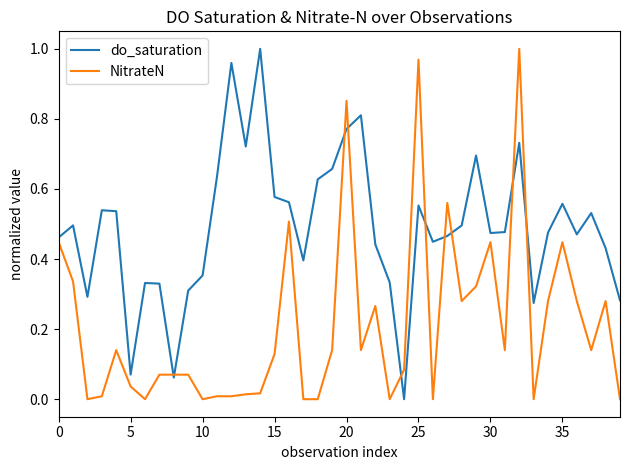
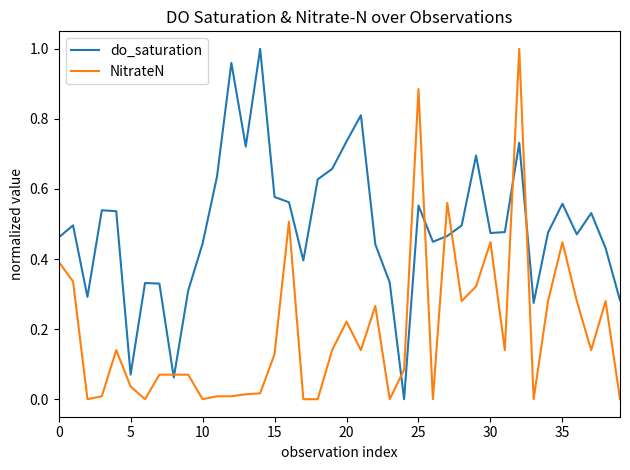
NitrateN, 0: 0.45 -> 0.39
do_saturation, 10: 0.35 -> 0.44
do_saturation, 20: 0.77 -> 0.74
NitrateN, 20: 0.85 -> 0.22
NitrateN, 25: 0.97 -> 0.89
